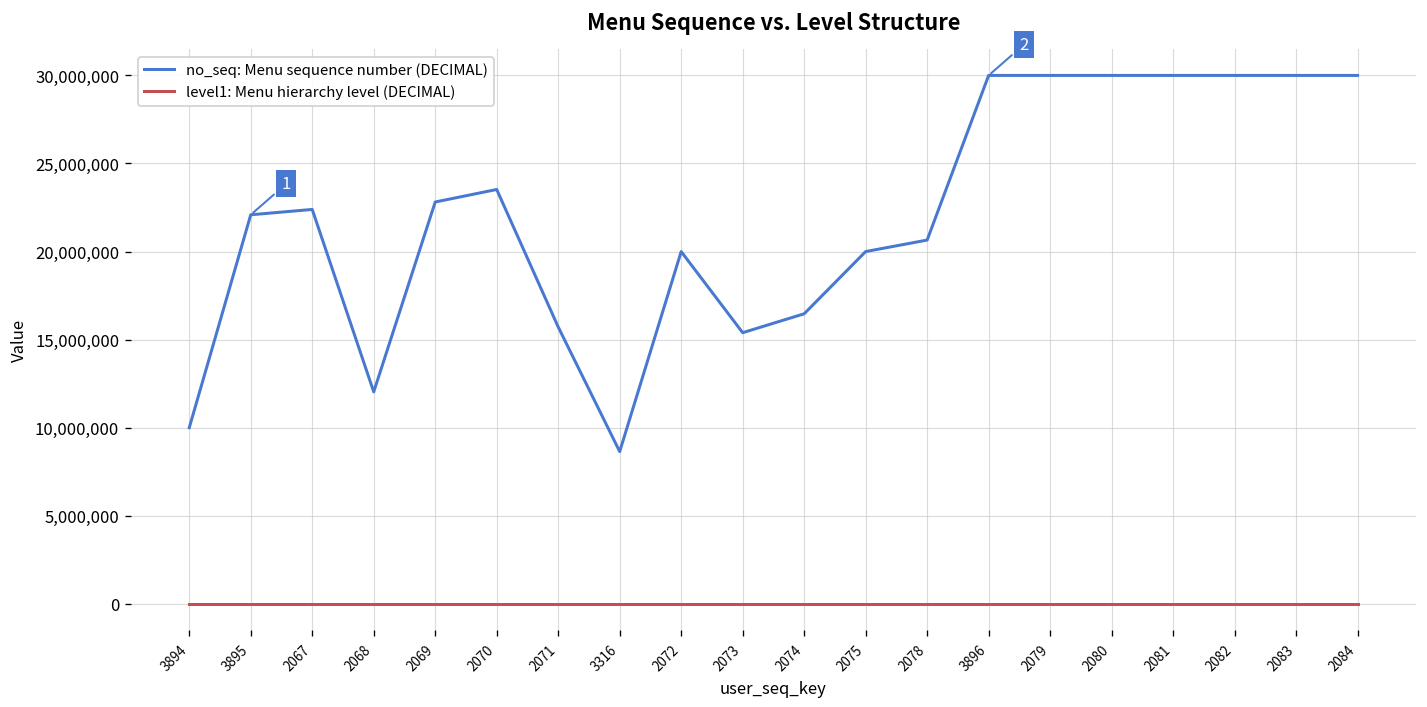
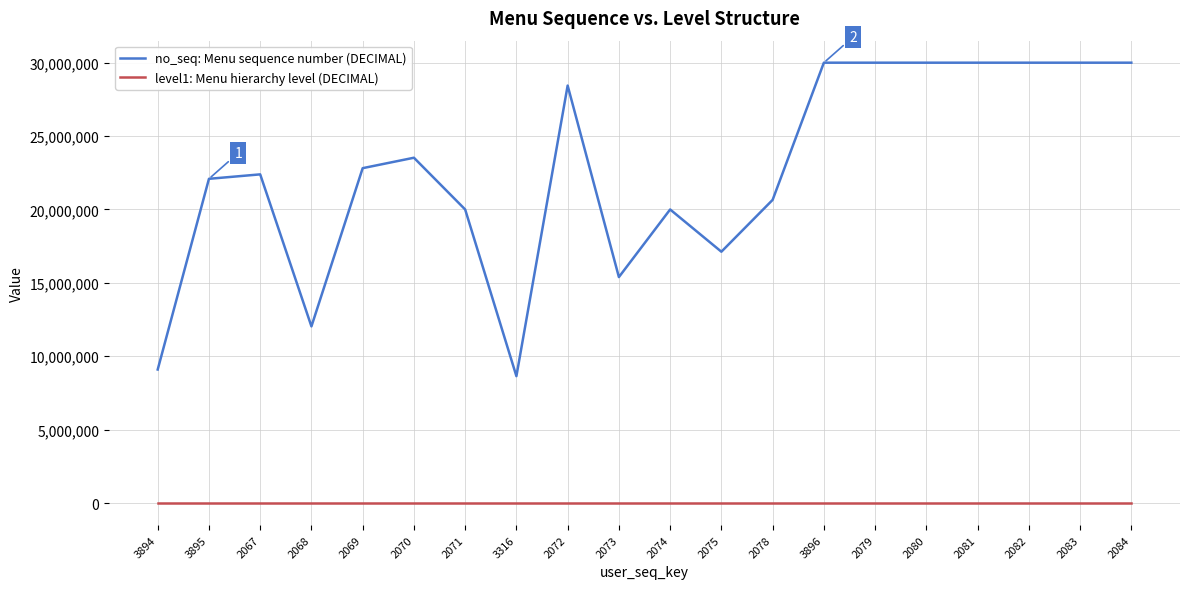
no_seq: Menu sequence number (DECIMAL), 3894: 10,000,000 -> 9,100,000
no_seq: Menu sequence number (DECIMAL), 2071: 15,700,000 -> 20,000,000
no_seq: Menu sequence number (DECIMAL), 2072: 20,000,000 -> 28,400,000
no_seq: Menu sequence number (DECIMAL), 2074: 16,500,000 -> 20,000,000
no_seq: Menu sequence number (DECIMAL), 2075: 20,000,000 -> 17,100,000
